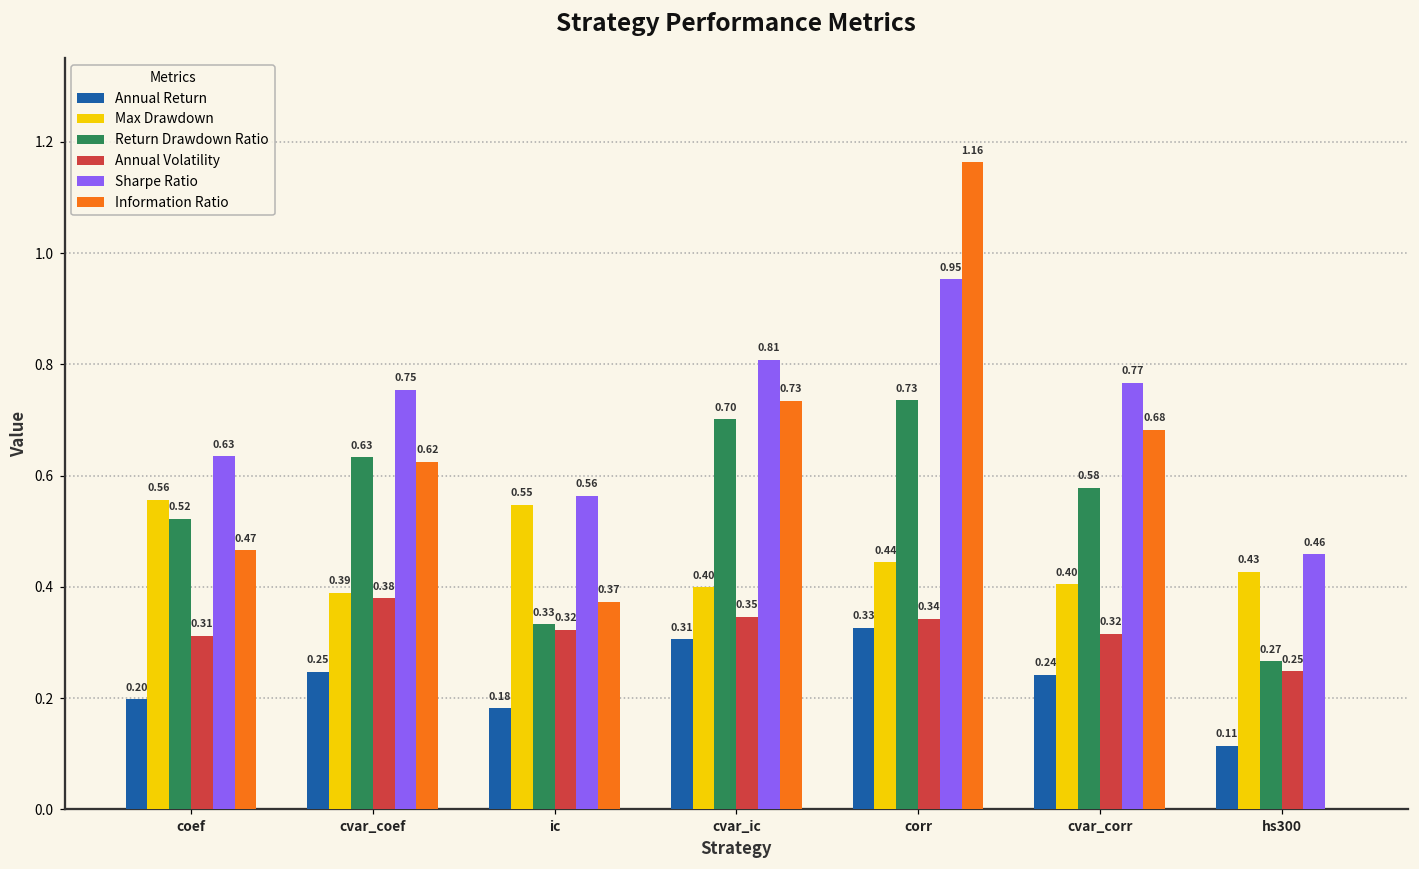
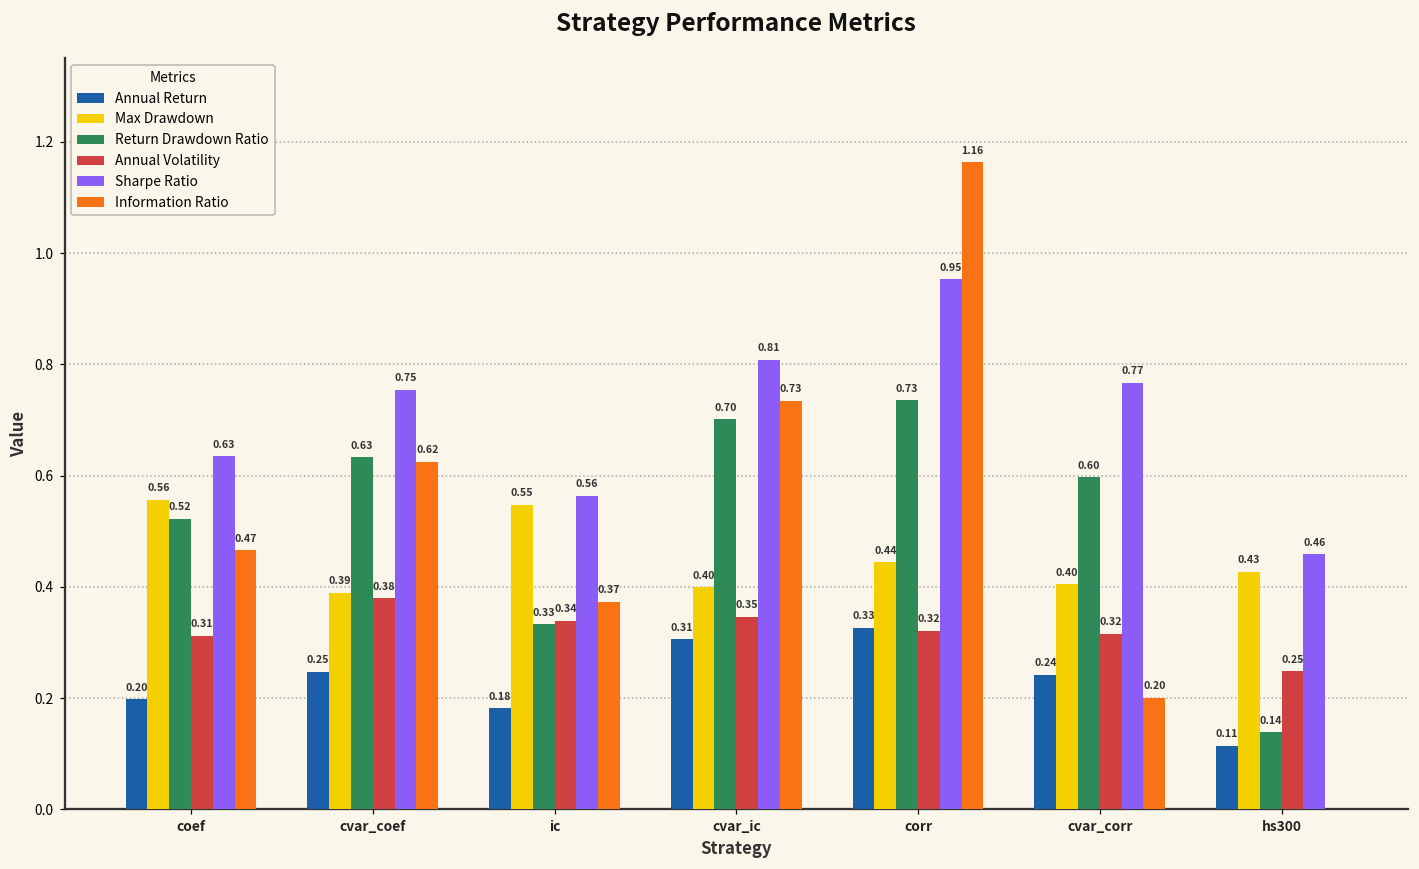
Annual Volatility, ic: 0.32 -> 0.34
Annual Volatility, corr: 0.34 -> 0.32
Return Drawdown Ratio, cvar_corr: 0.58 -> 0.60
Information Ratio, cvar_corr: 0.68 -> 0.20
Return Drawdown Ratio, hs300: 0.27 -> 0.14
